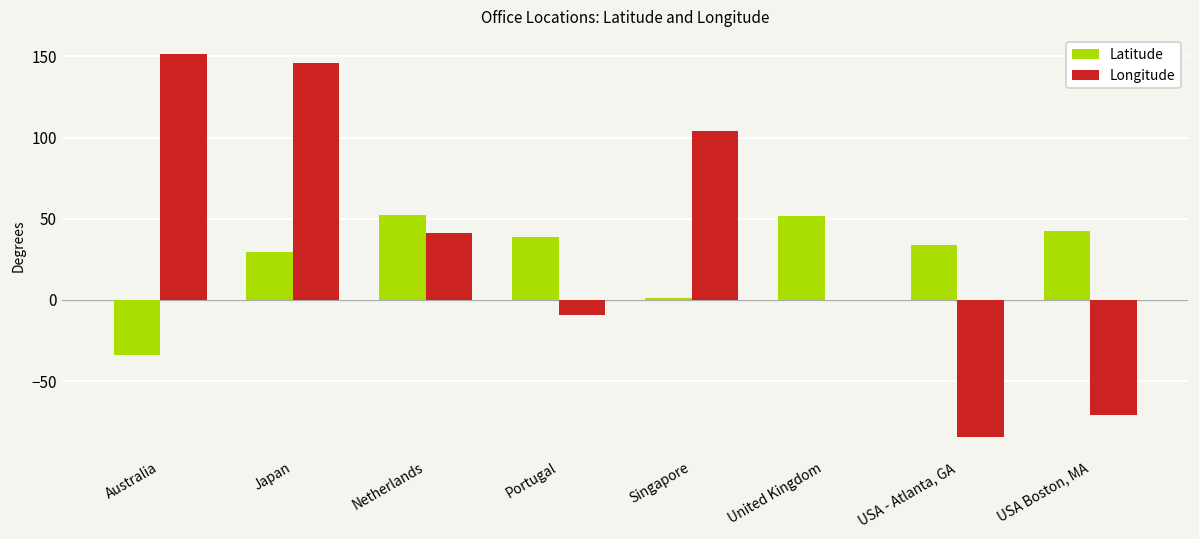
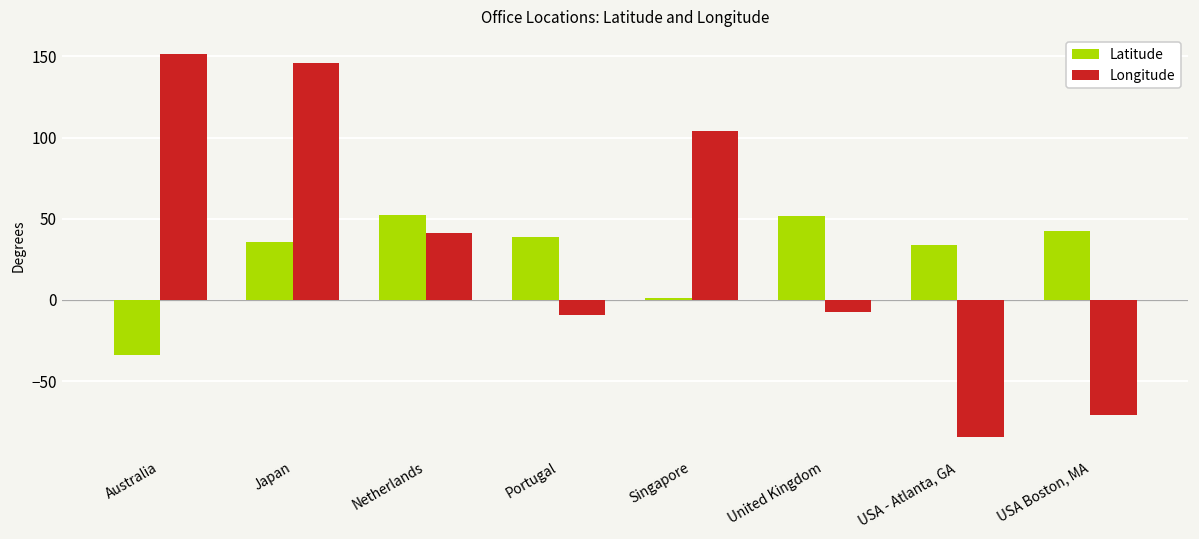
Latitude, Japan: 30 -> 36
Longitude, United Kingdom: 0 -> -8
